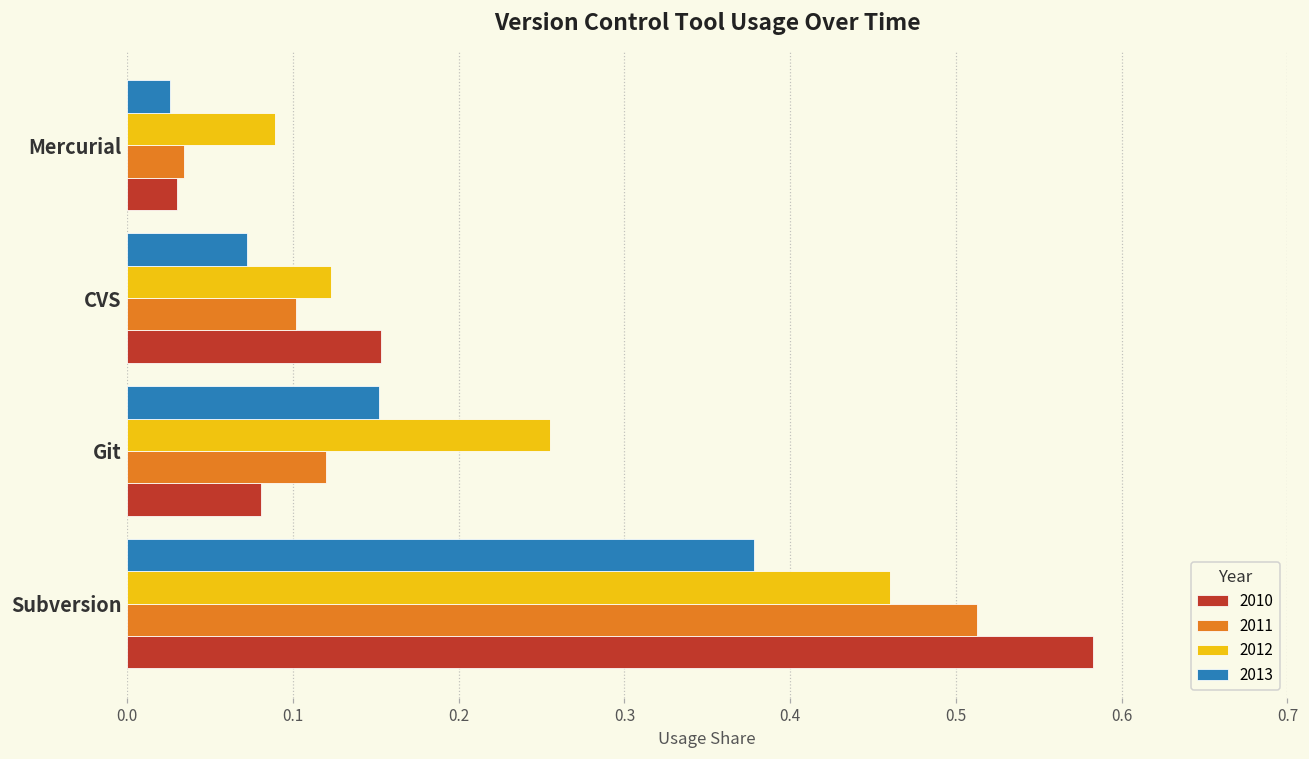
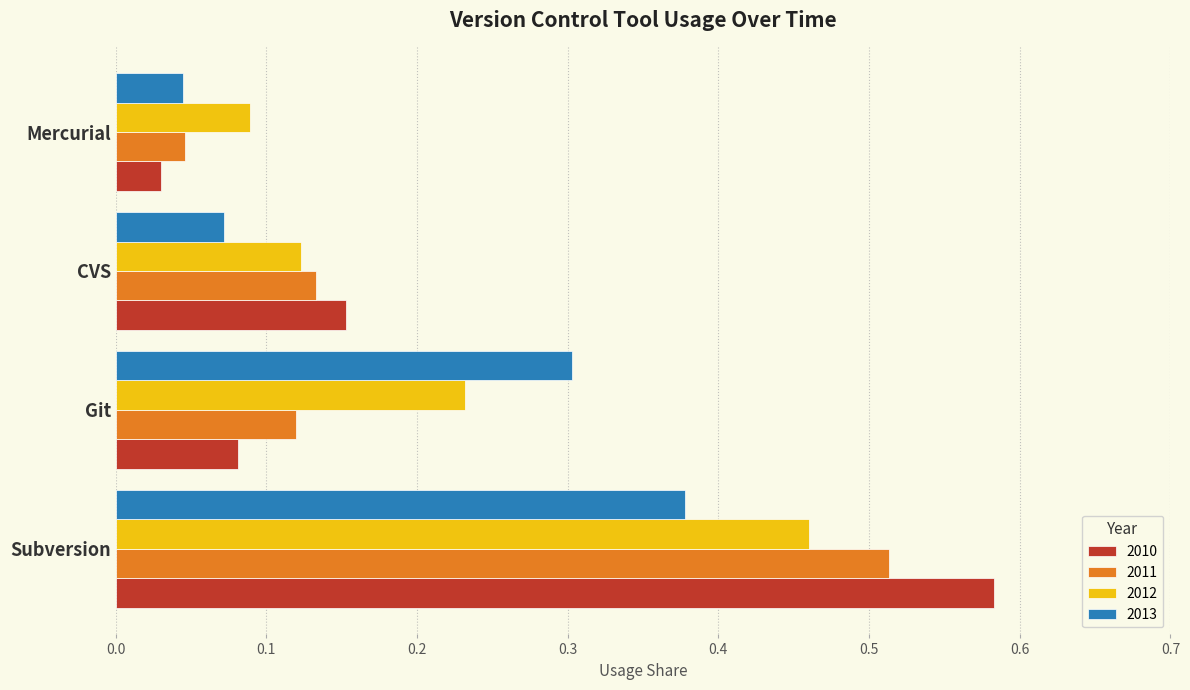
2013, Mercurial: 0.026 -> 0.045
2011, Mercurial: 0.034 -> 0.046
2011, CVS: 0.102 -> 0.133
2013, Git: 0.152 -> 0.303
2012, Git: 0.255 -> 0.232
